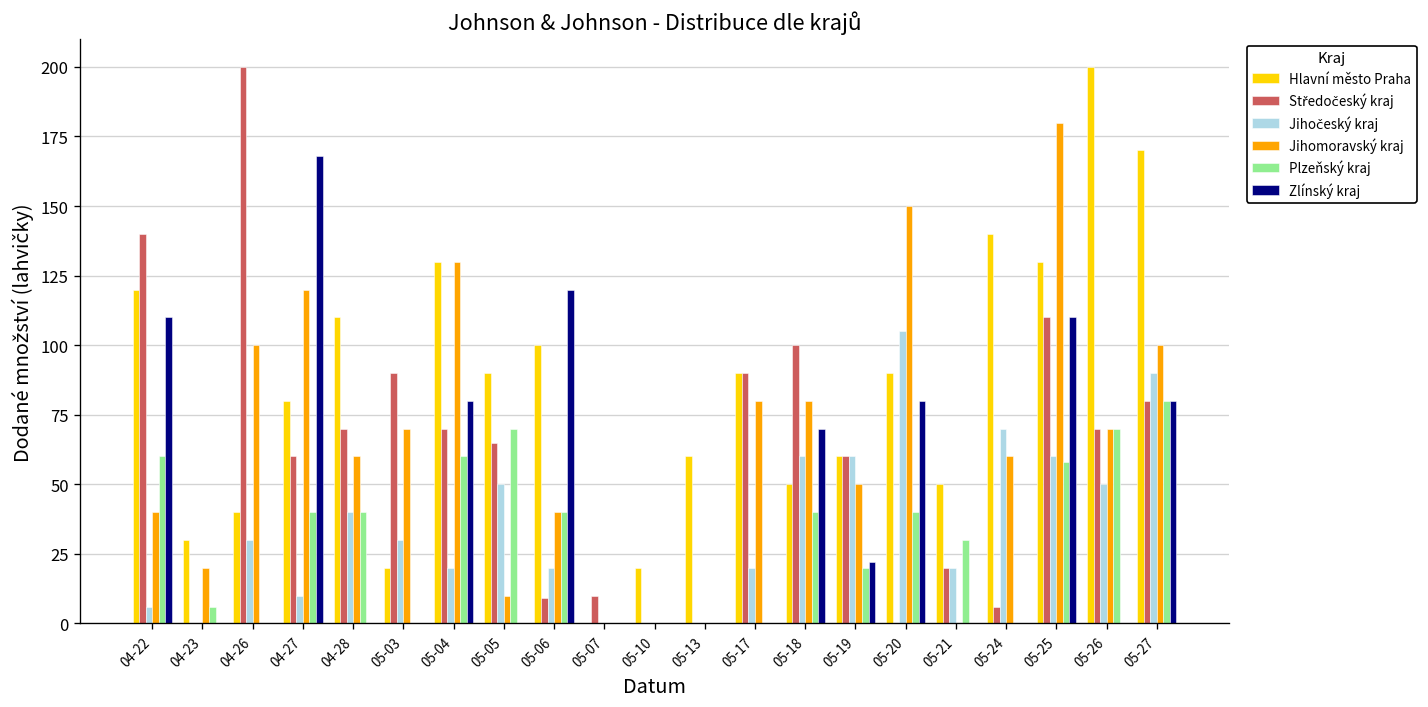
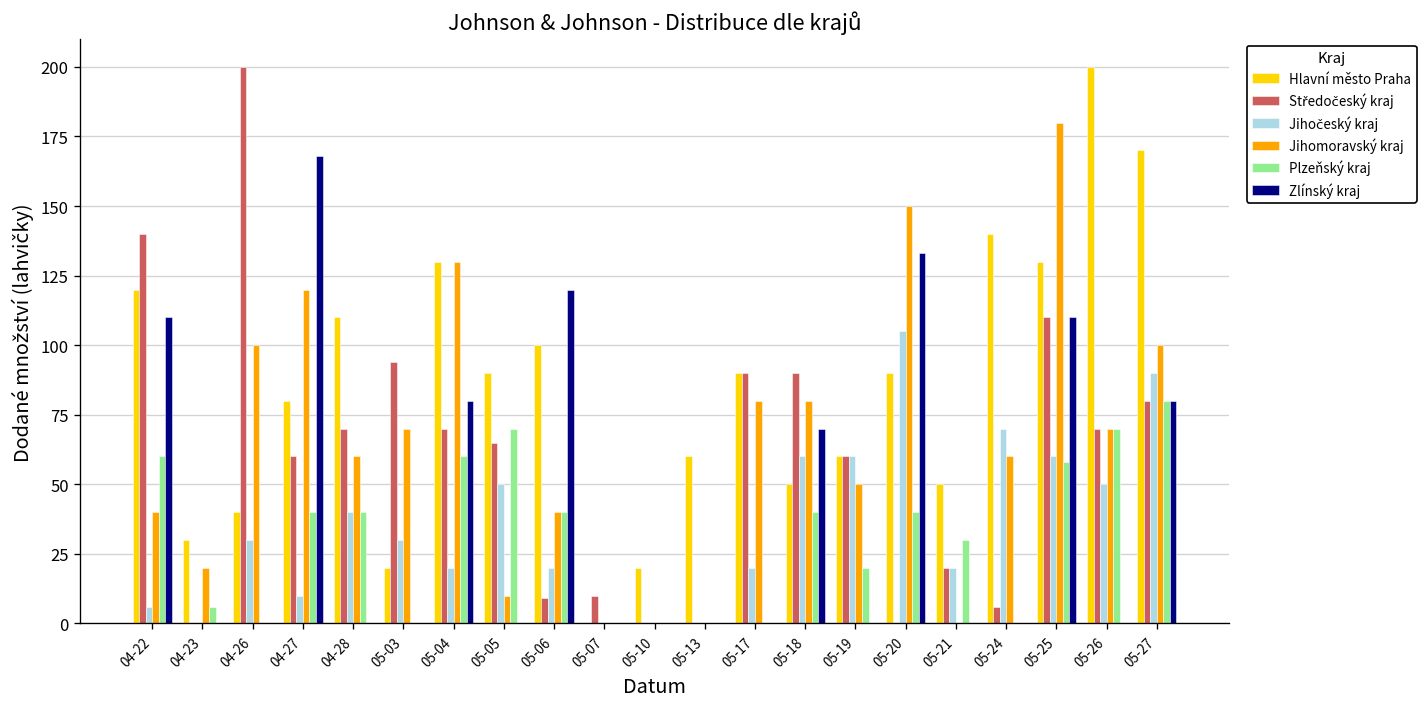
Středočeský kraj, 05-03: 90 -> 94
Středočeský kraj, 05-18: 100 -> 90
Zlínský kraj, 05-19: 22 -> 0
Zlínský kraj, 05-20: 80 -> 133
